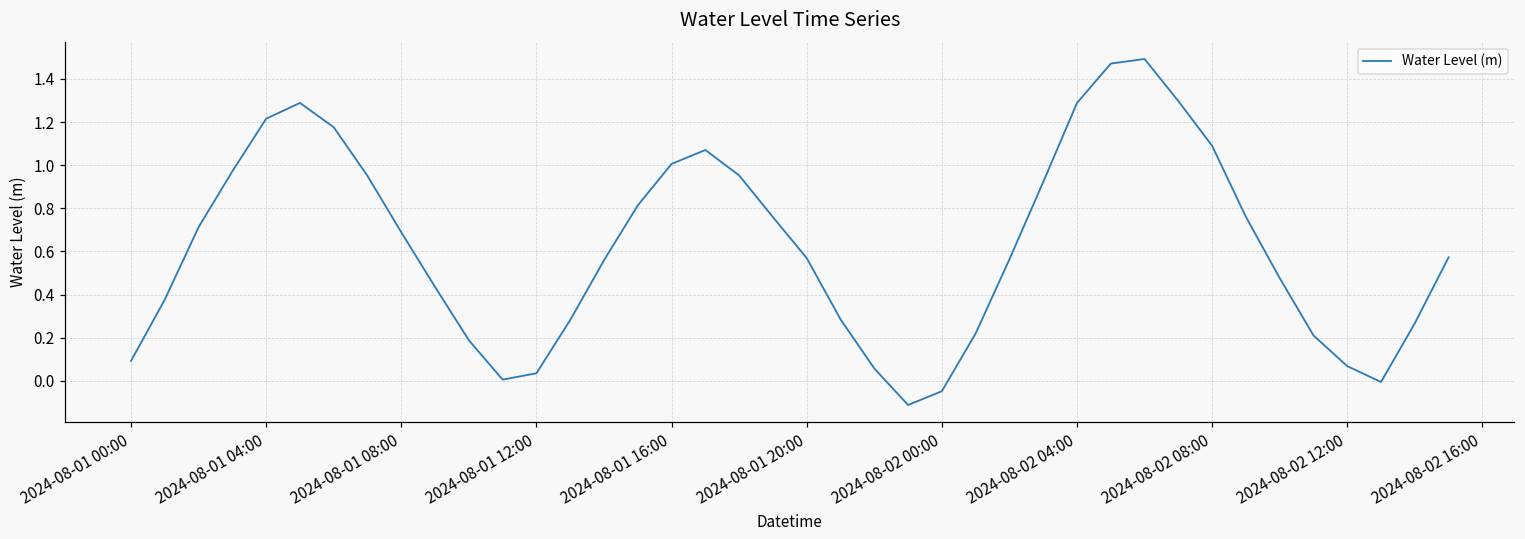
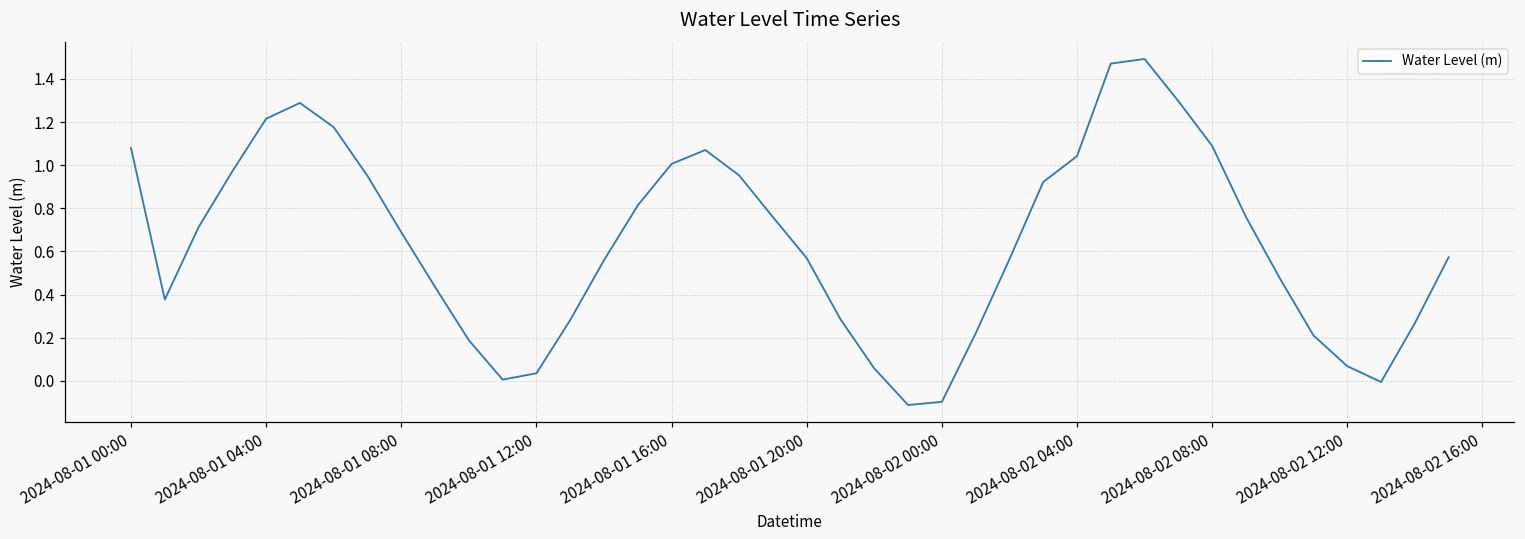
2024-08-01 00:00: 0.09 -> 1.08
2024-08-02 00:00: -0.05 -> -0.10
2024-08-02 04:00: 1.29 -> 1.04
